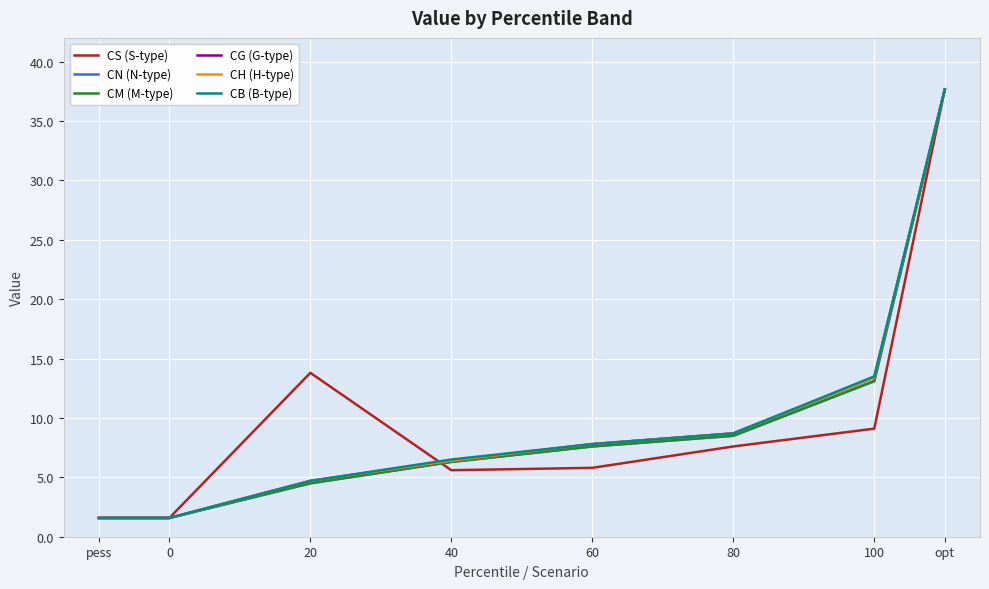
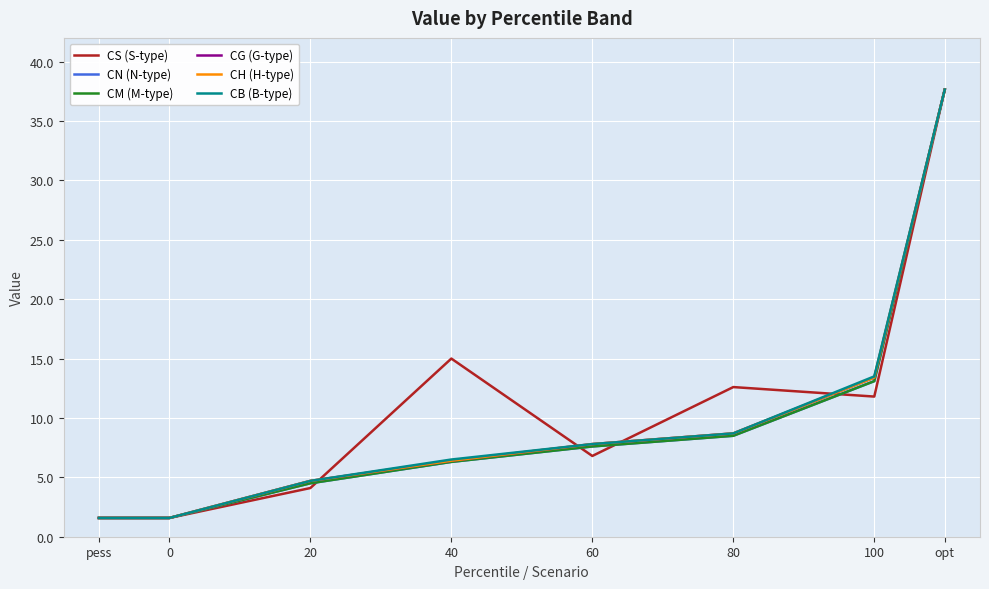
CS (S-type), 20: 13.8 -> 4.1
CS (S-type), 40: 5.6 -> 15.0
CS (S-type), 60: 5.8 -> 6.8
CS (S-type), 80: 7.6 -> 12.6
CS (S-type), 100: 9.1 -> 11.8
